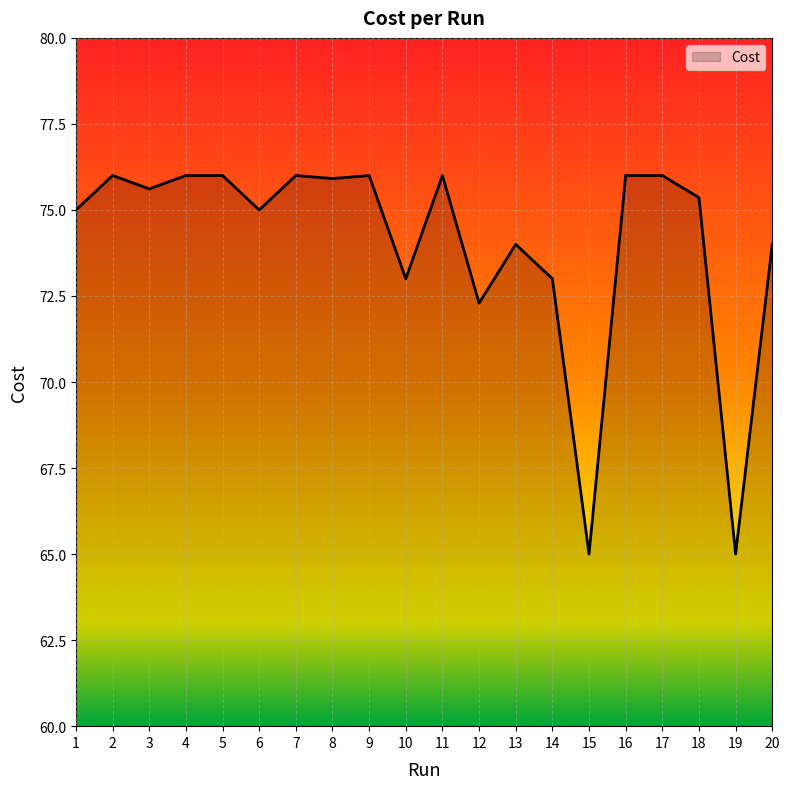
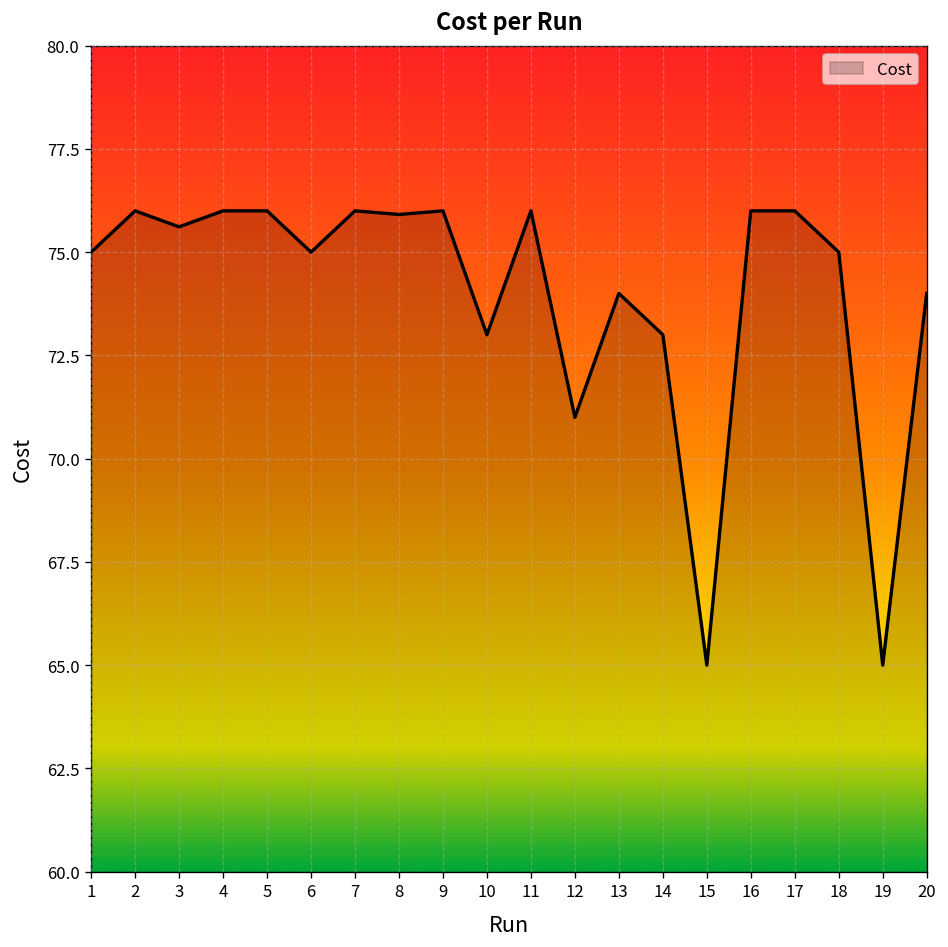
12: 72.3 -> 71.0
18: 75.4 -> 75.0
